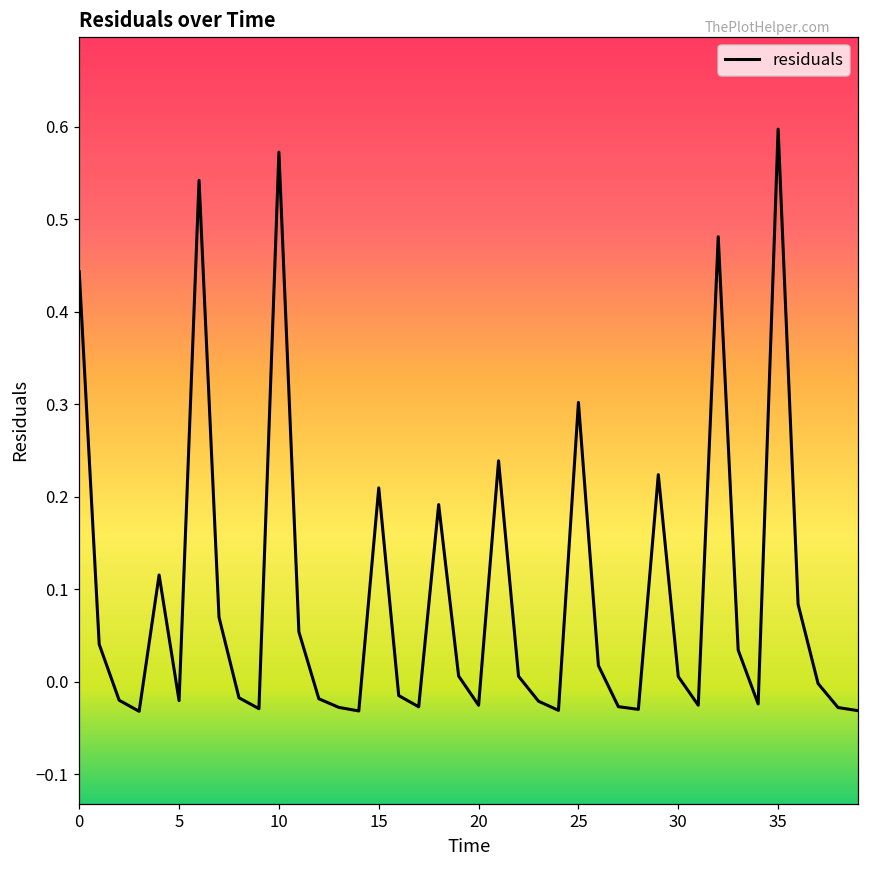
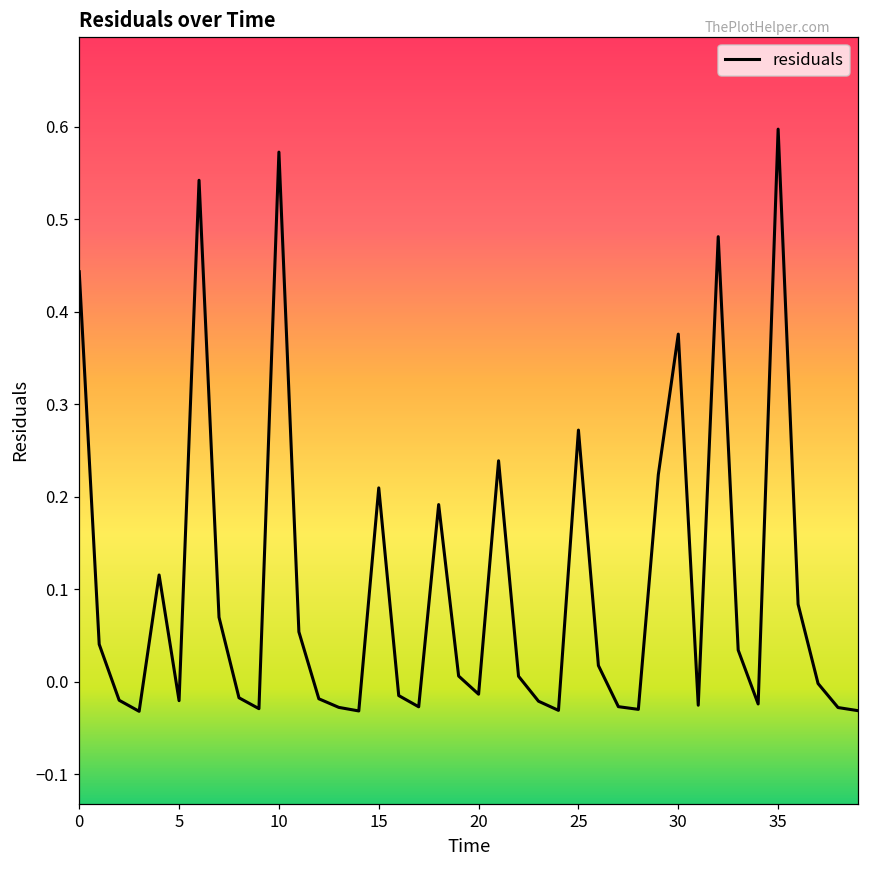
20: -0.03 -> -0.01
25: 0.30 -> 0.27
30: 0.01 -> 0.38
